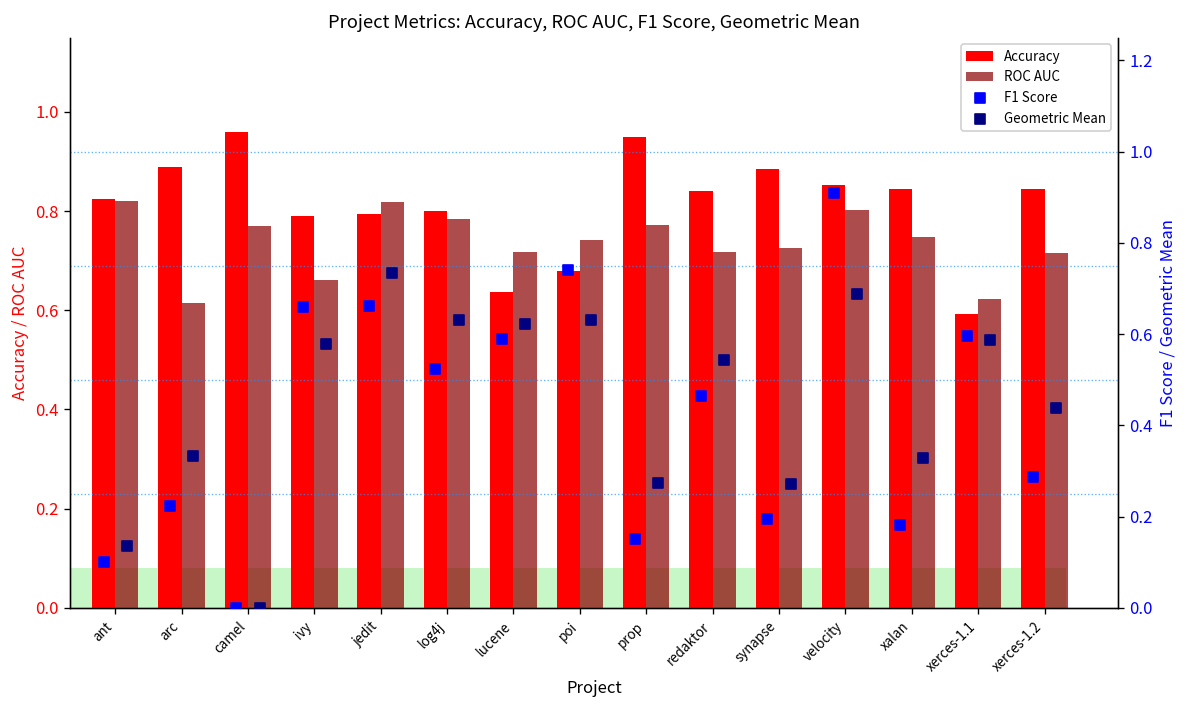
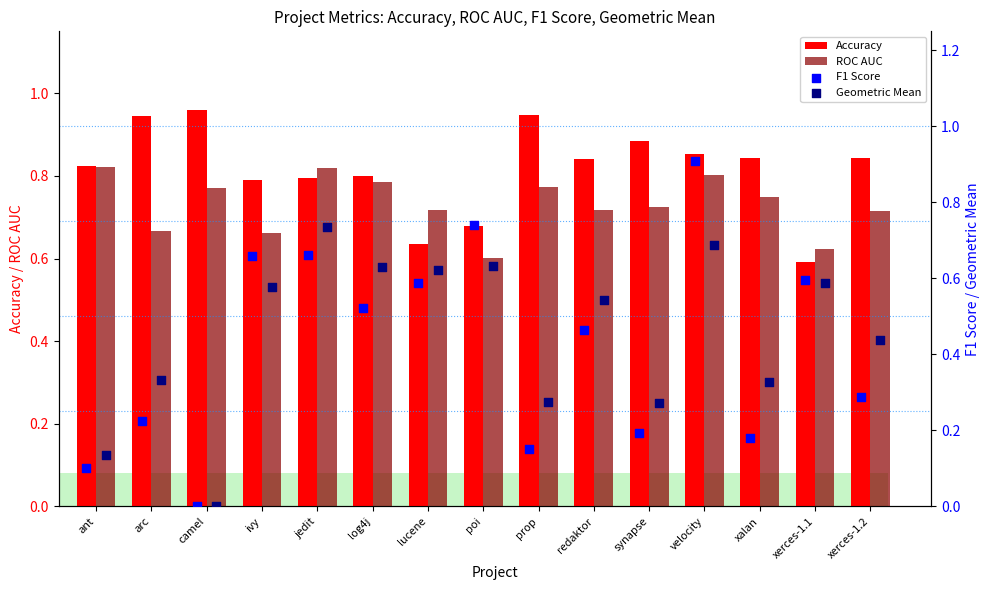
Accuracy, arc: 0.89 -> 0.95
ROC AUC, arc: 0.61 -> 0.67
ROC AUC, poi: 0.74 -> 0.60
